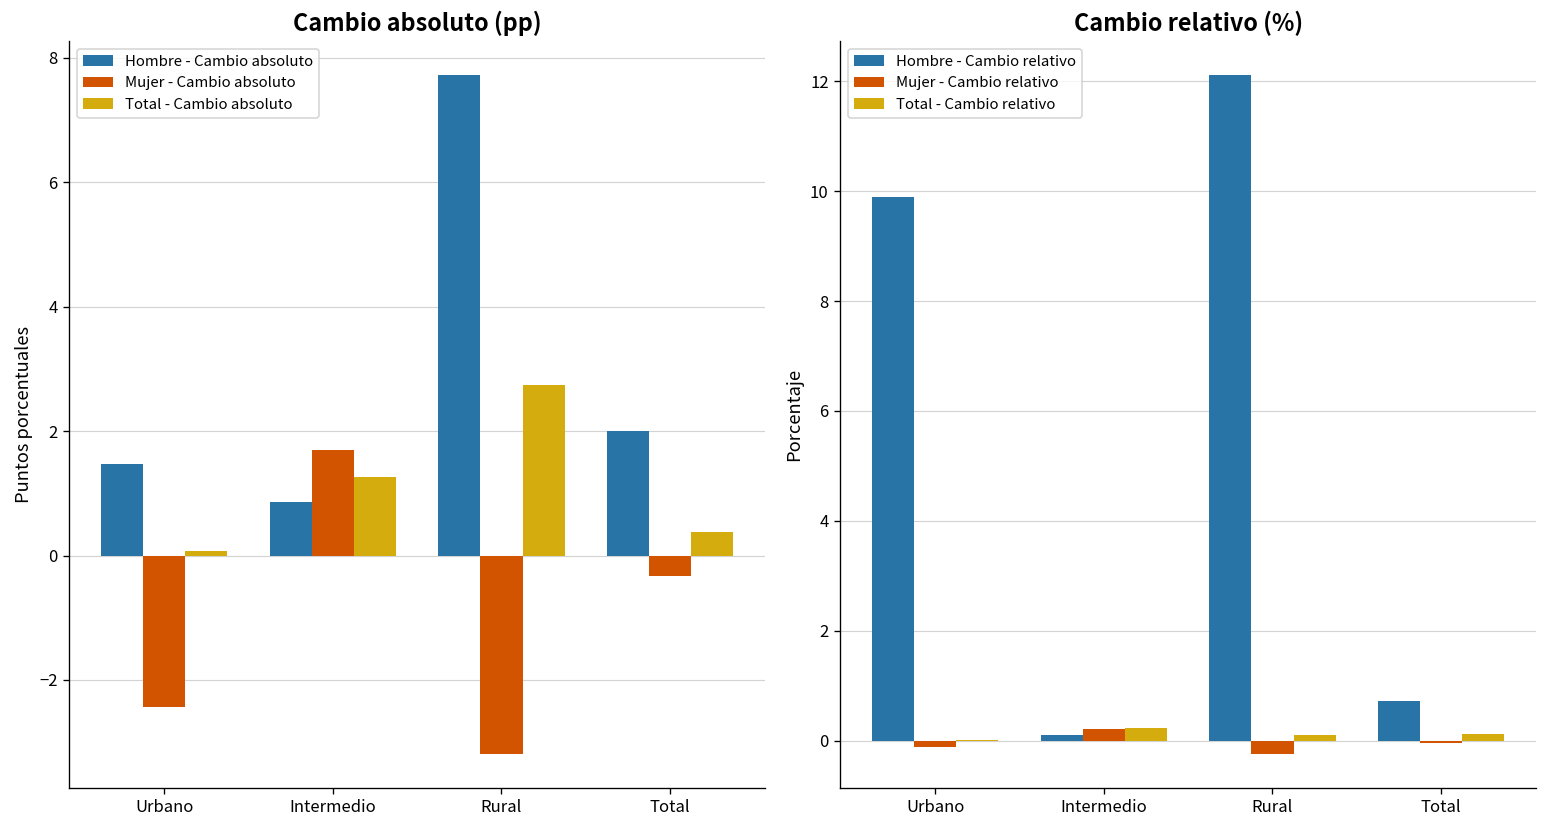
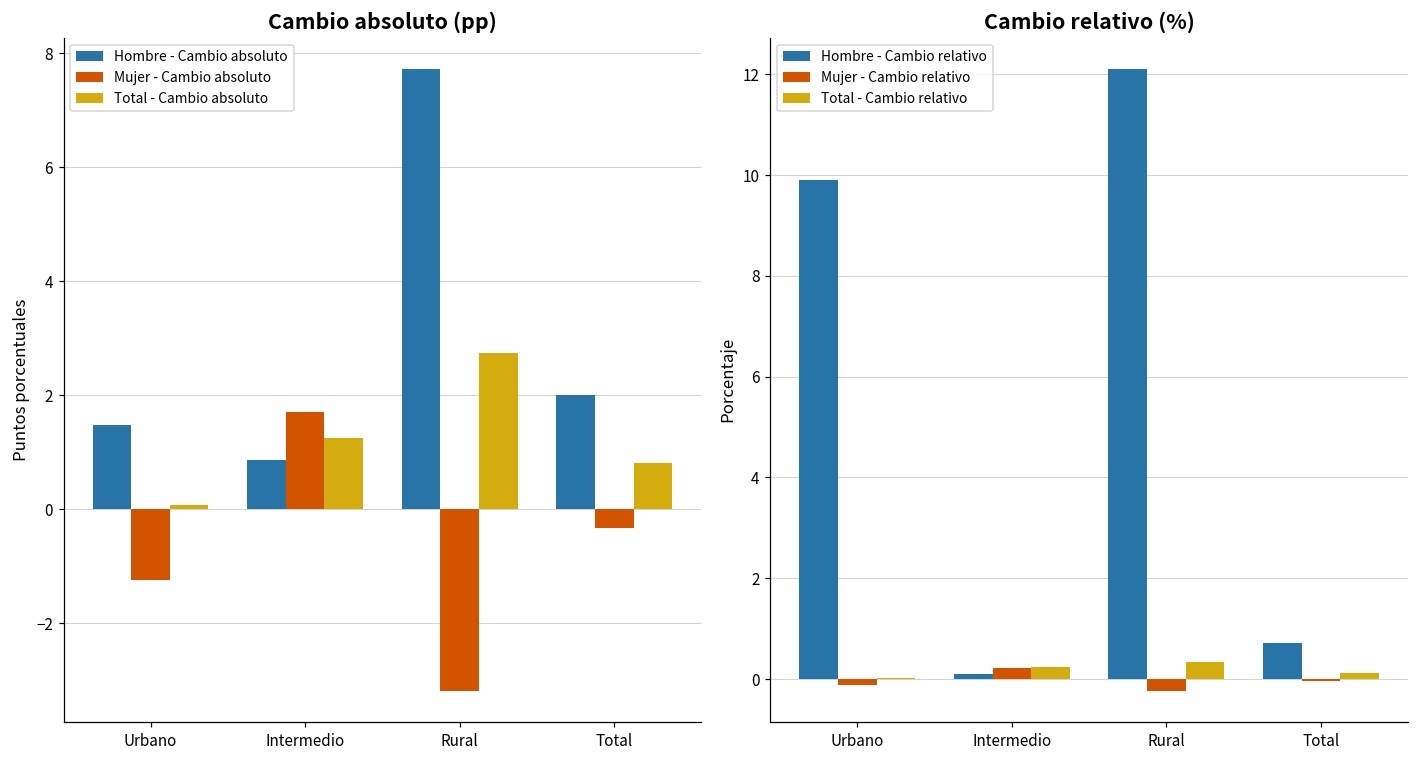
Cambio absoluto (pp), Mujer - Cambio absoluto, Urbano: -2.4 -> -1.2
Cambio absoluto (pp), Total - Cambio absoluto, Total: 0.4 -> 0.8
Cambio relativo (%), Total - Cambio relativo, Rural: 0.1 -> 0.3
